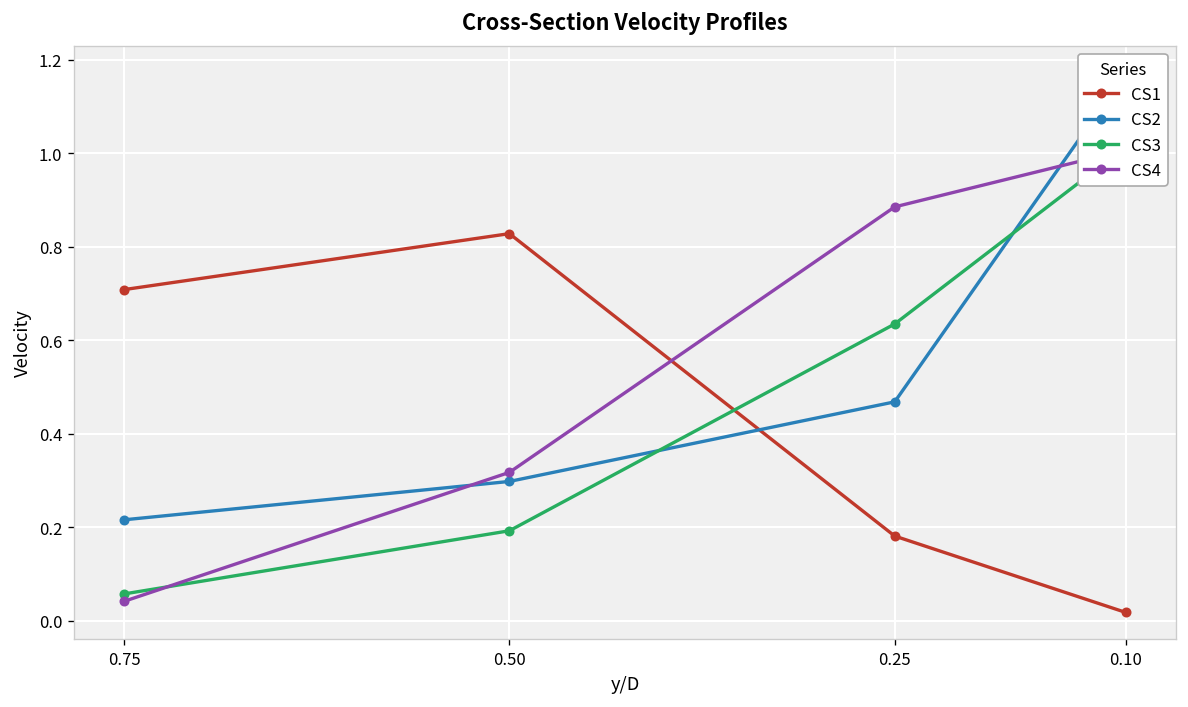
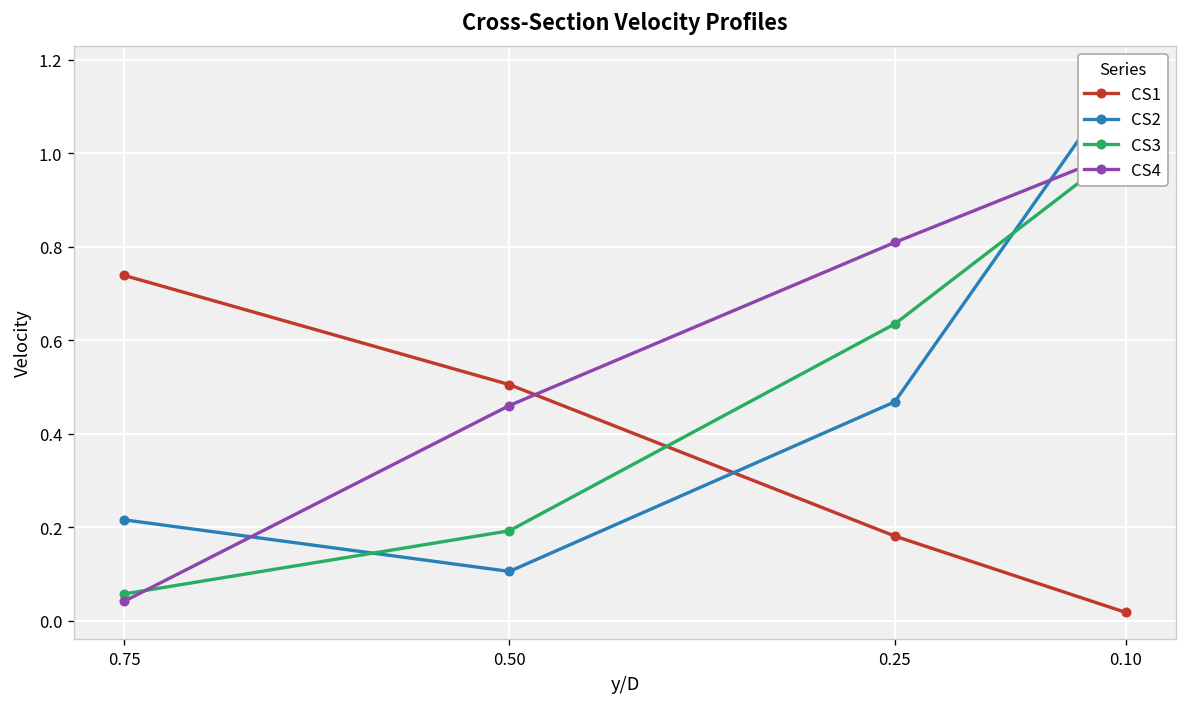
CS1, 0.75: 0.71 -> 0.74
CS1, 0.50: 0.83 -> 0.51
CS2, 0.50: 0.30 -> 0.11
CS4, 0.50: 0.32 -> 0.46
CS4, 0.25: 0.89 -> 0.81
